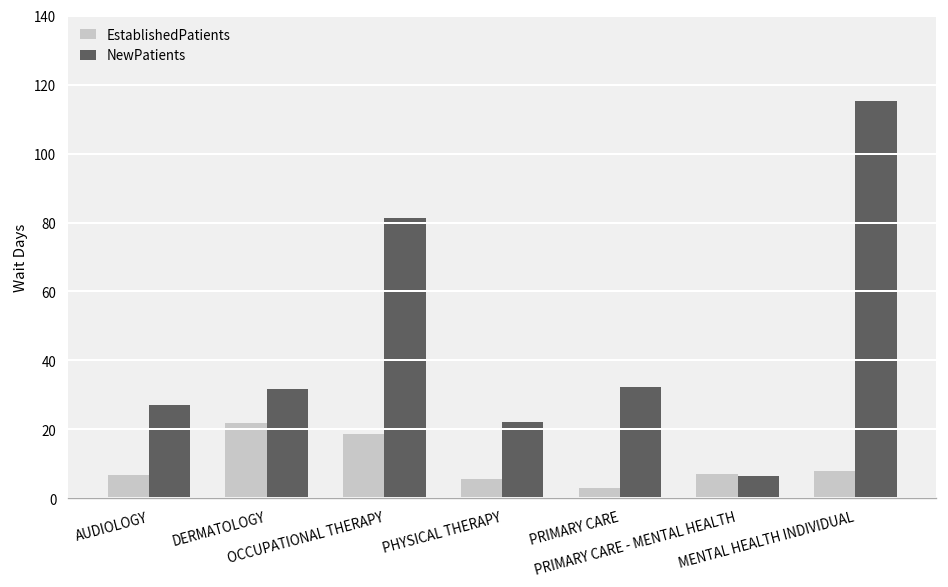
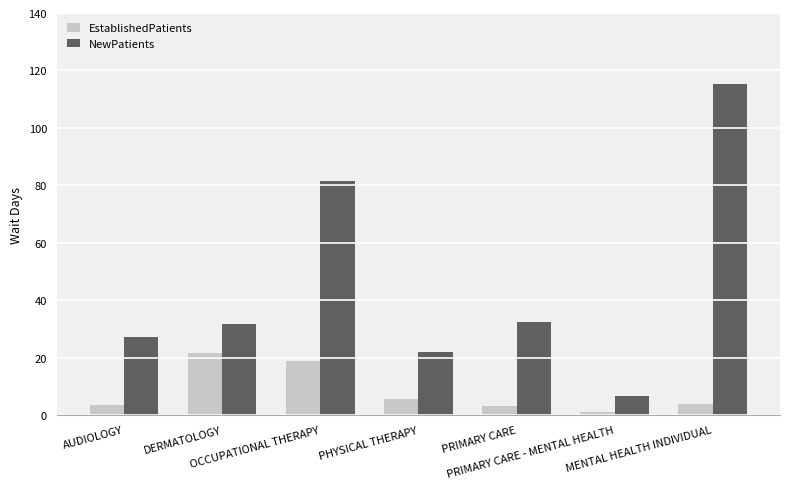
EstablishedPatients, AUDIOLOGY: 7 -> 4
EstablishedPatients, PRIMARY CARE - MENTAL HEALTH: 7 -> 1
EstablishedPatients, MENTAL HEALTH INDIVIDUAL: 8 -> 4
